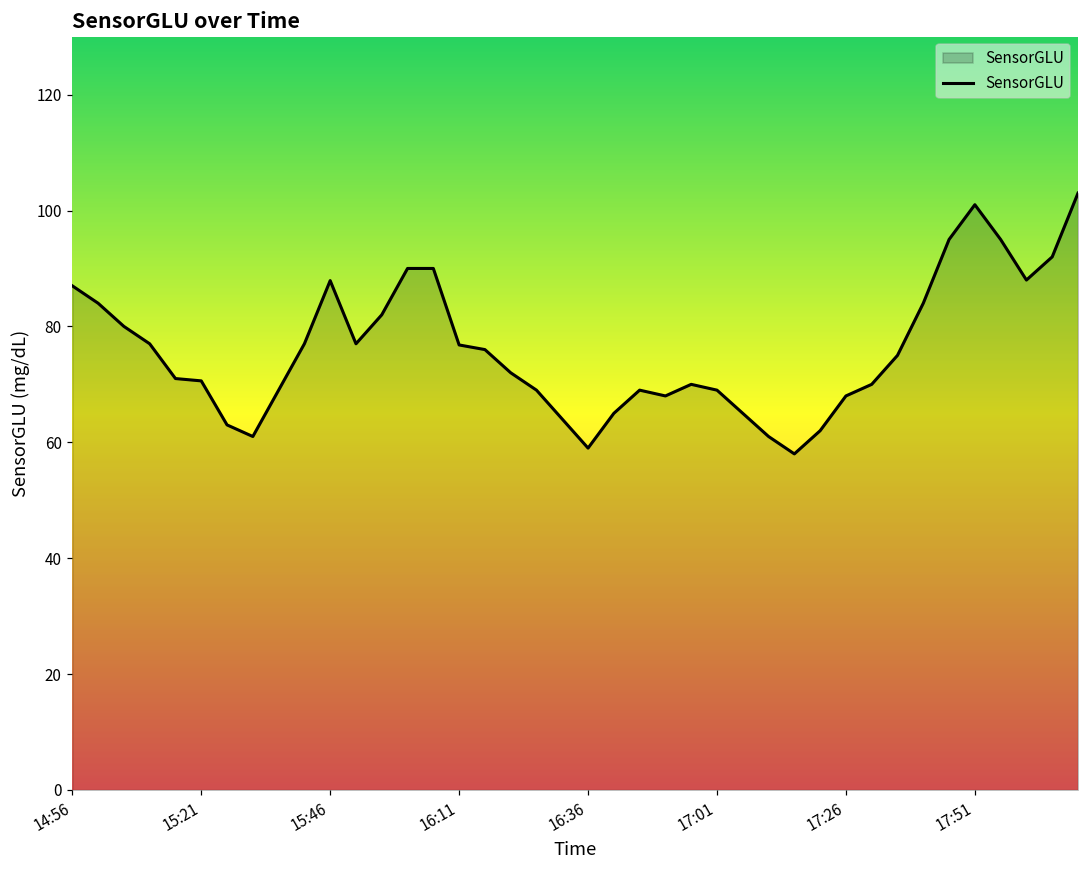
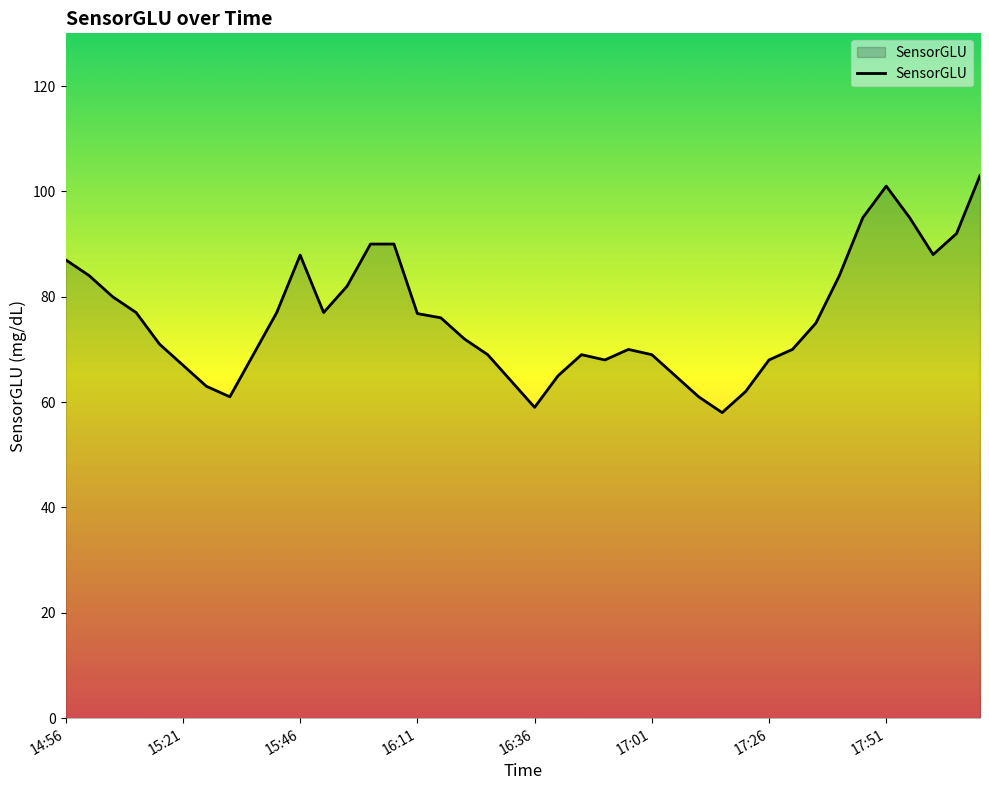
15:21: 71 -> 67
